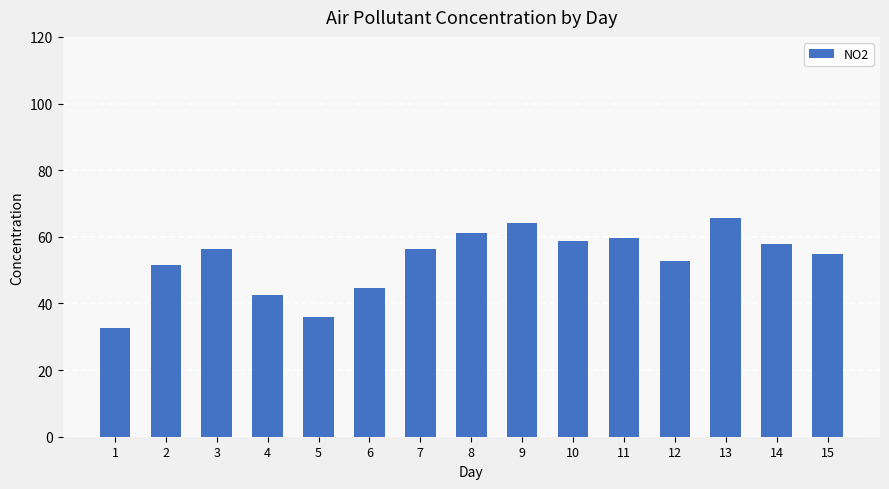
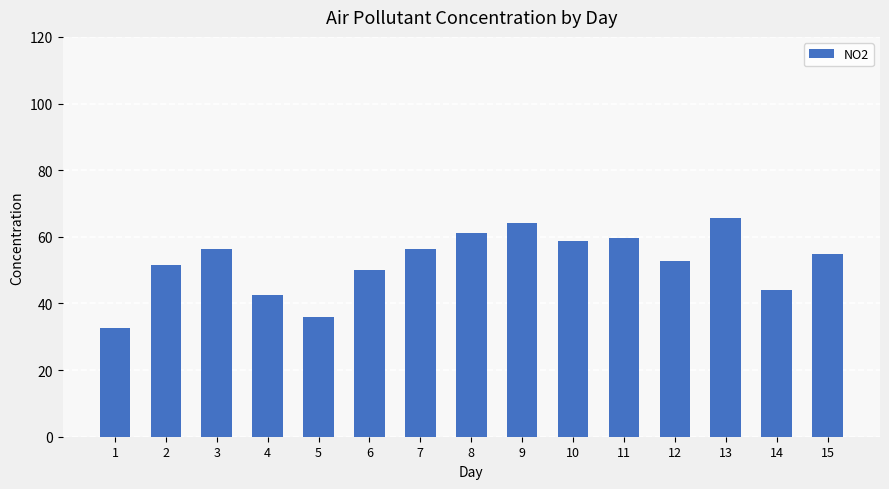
6: 45 -> 50
14: 58 -> 44
